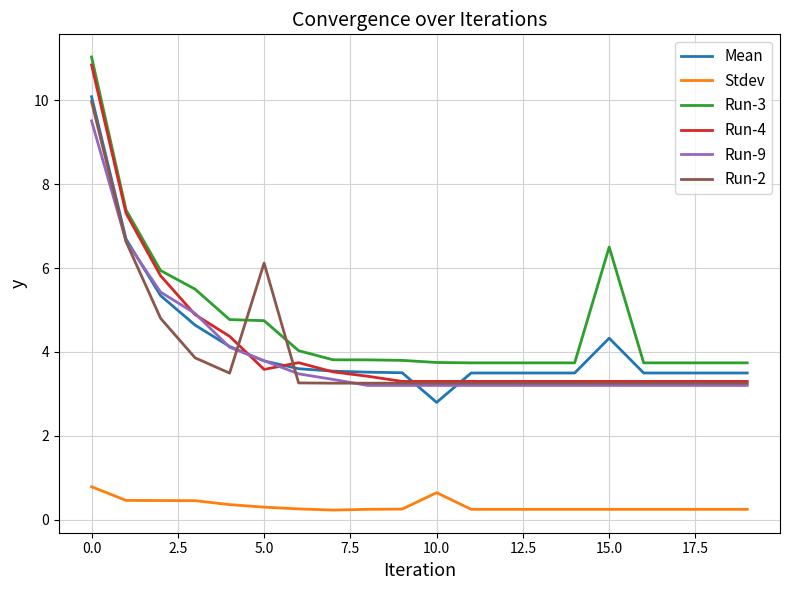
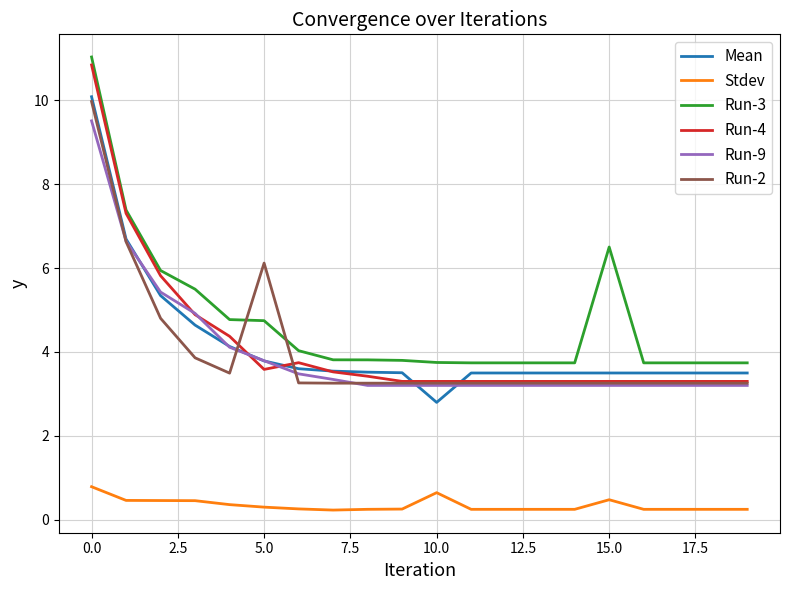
Mean, 15.0: 4.3 -> 3.5
Stdev, 15.0: 0.2 -> 0.5
